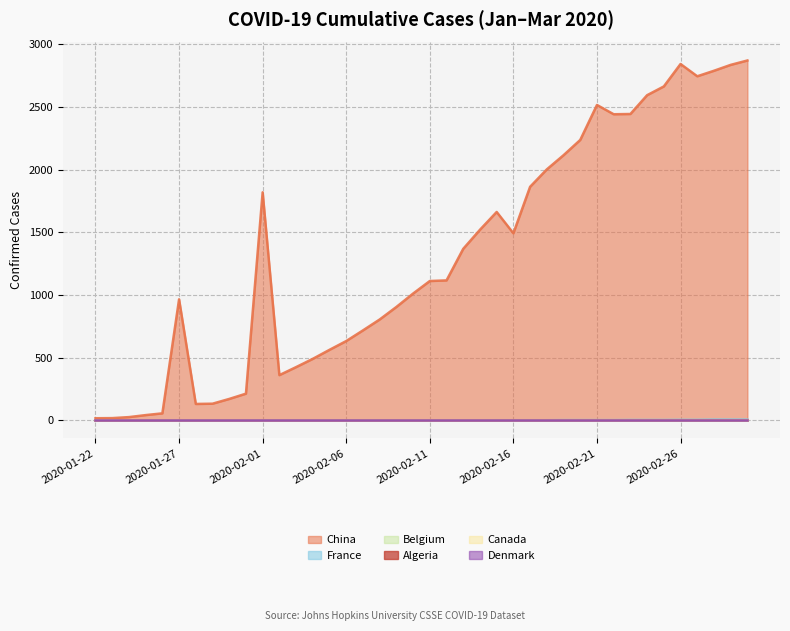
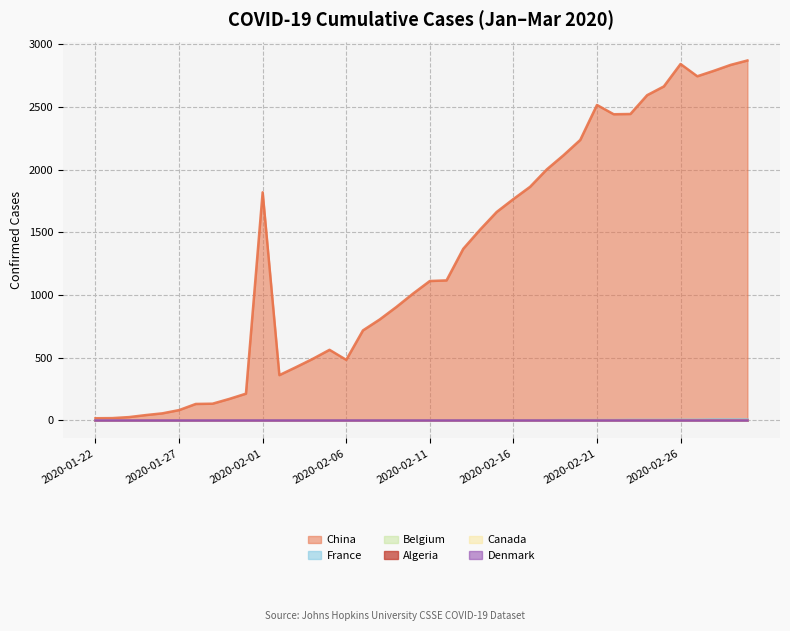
China, 2020-01-27: 970 -> 80
China, 2020-02-06: 630 -> 480
China, 2020-02-16: 1490 -> 1770
